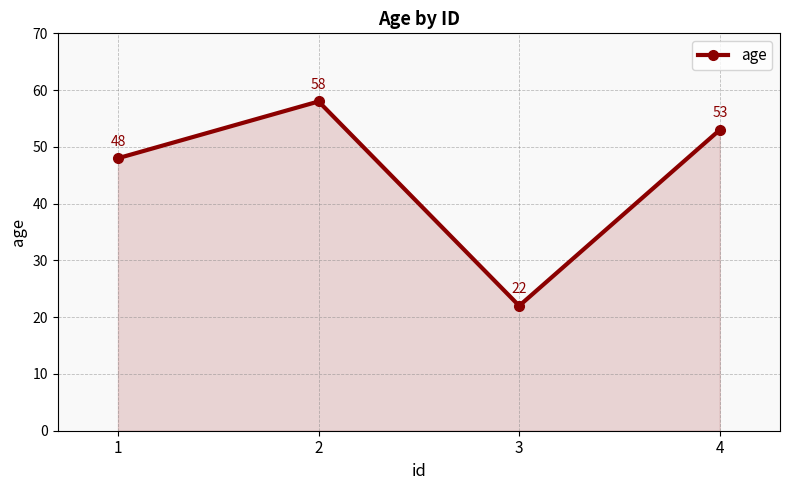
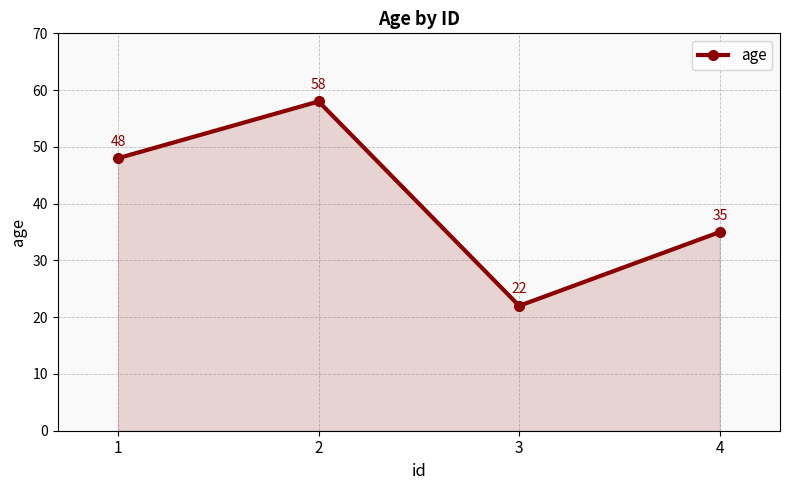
4: 53 -> 35
